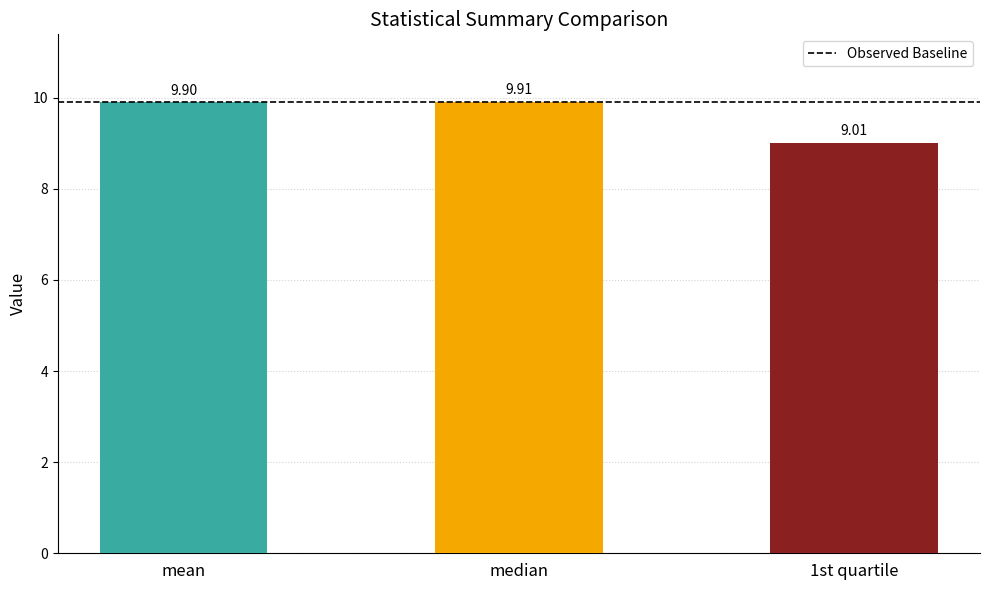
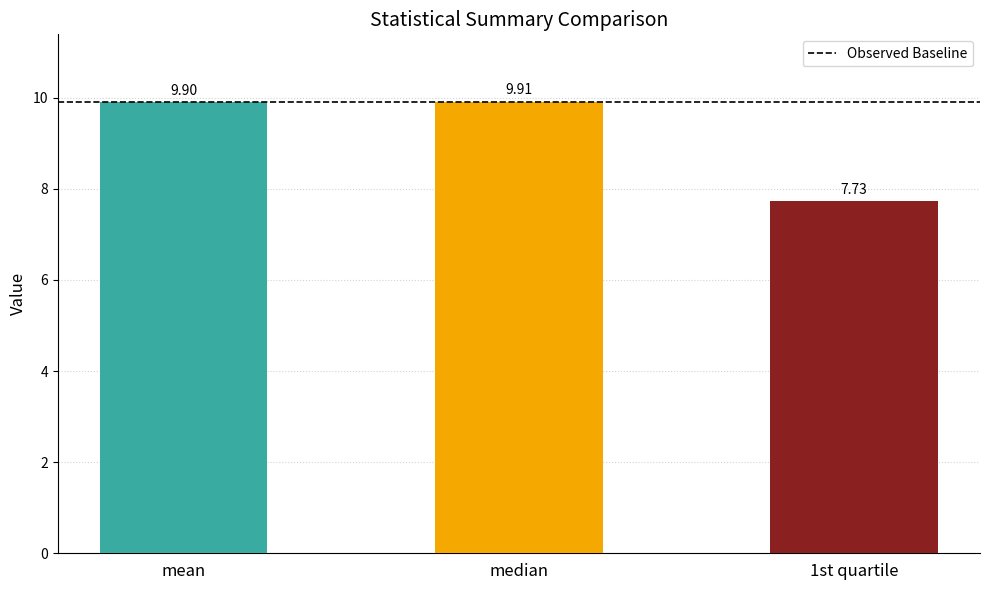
1st quartile: 9.01 -> 7.73
